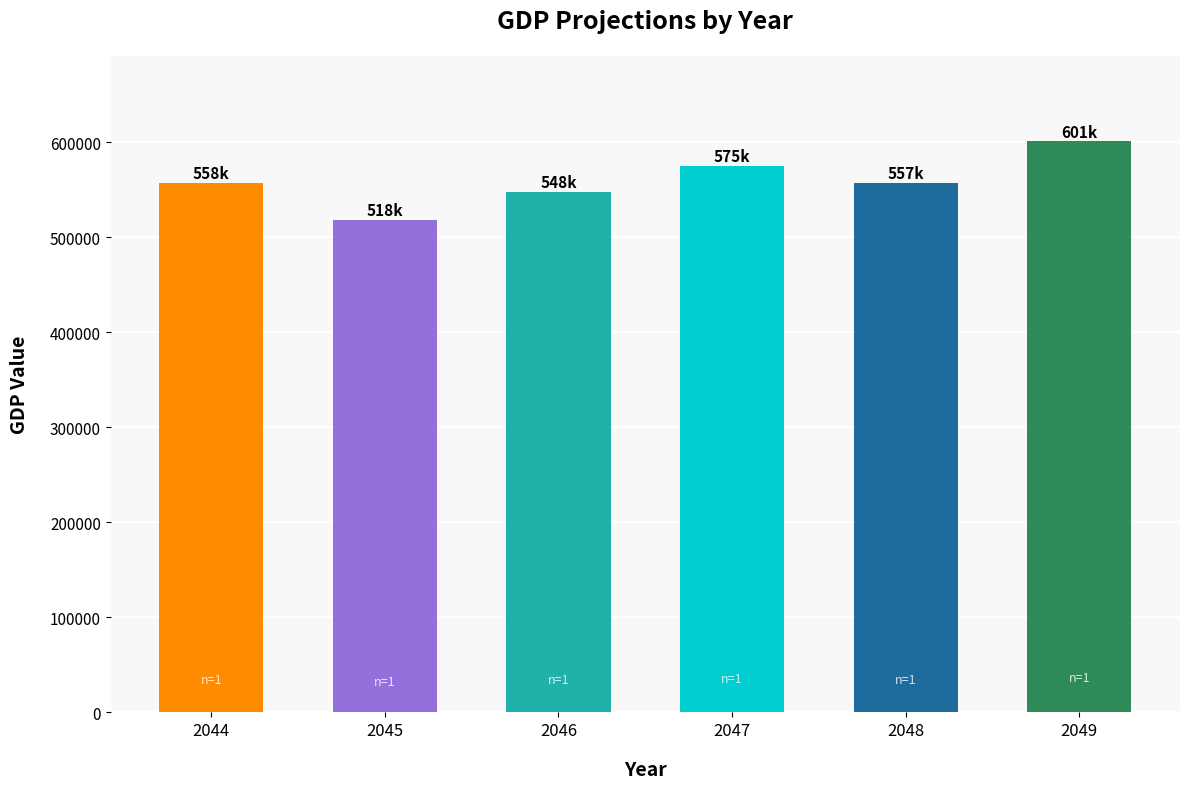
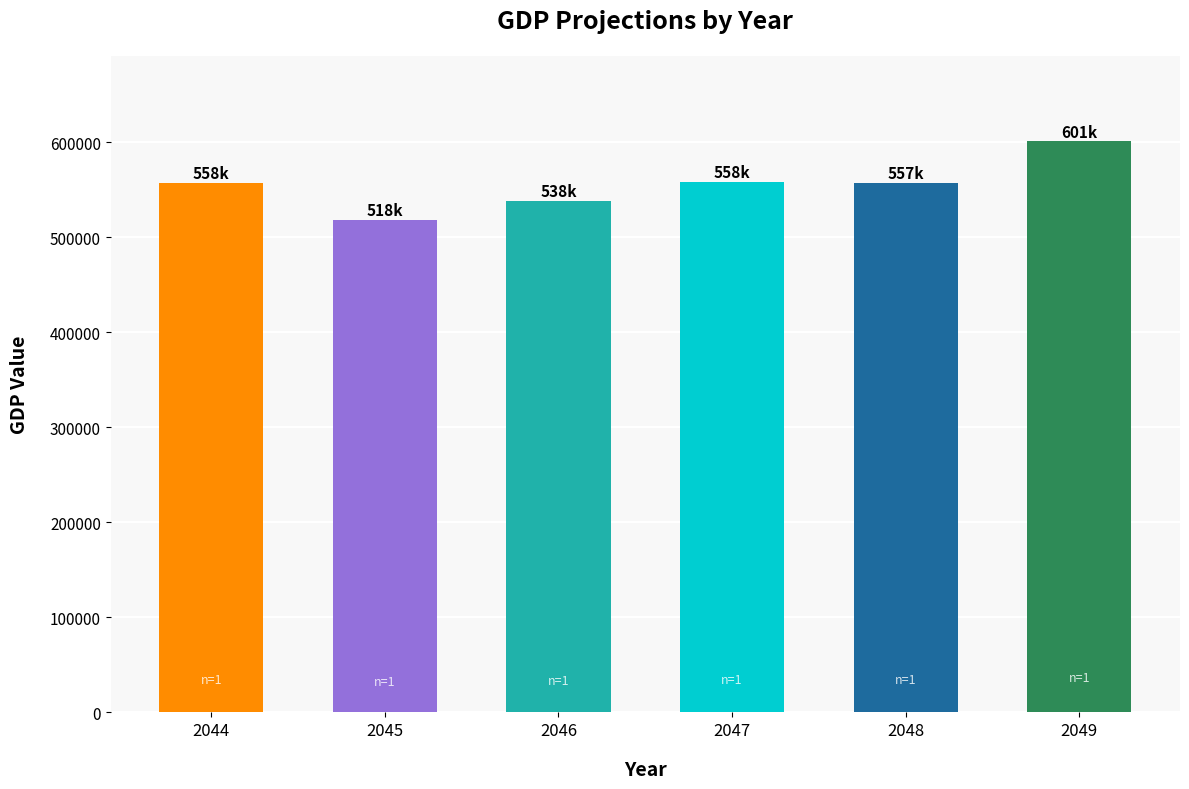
2046: 548k -> 538k
2047: 575k -> 558k
